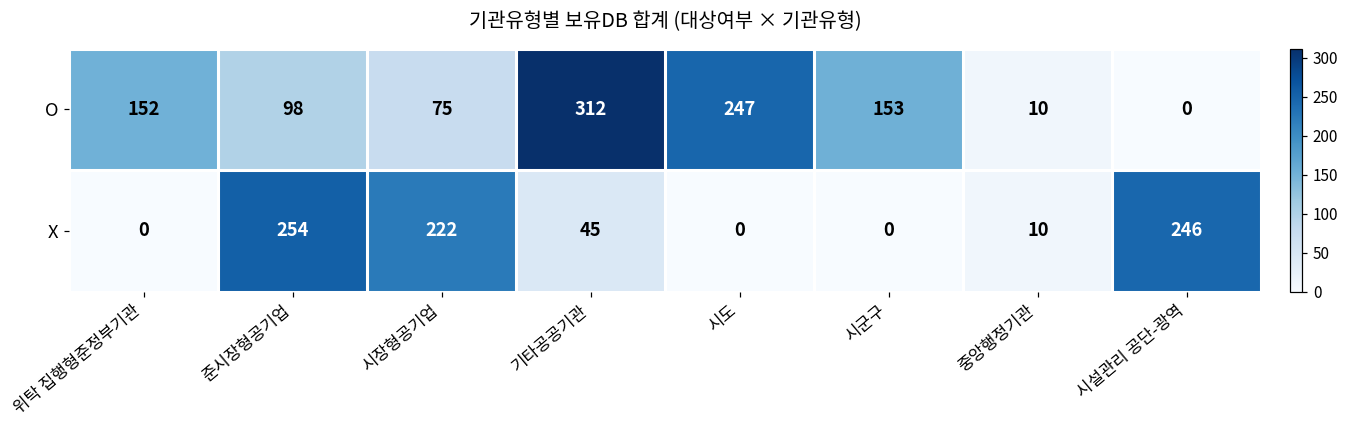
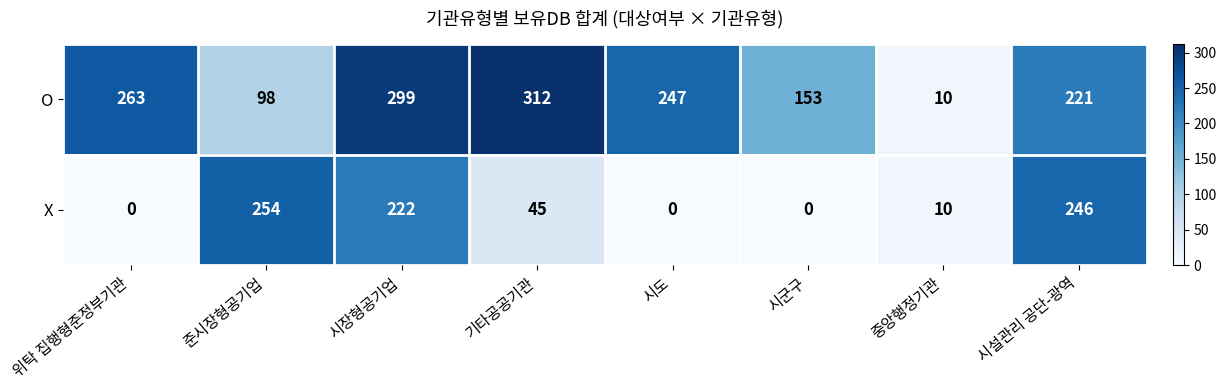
O, 위탁 집행형준정부기관: 152 -> 263
O, 시장형공기업: 75 -> 299
O, 시설관리 공단-광역: 0 -> 221
